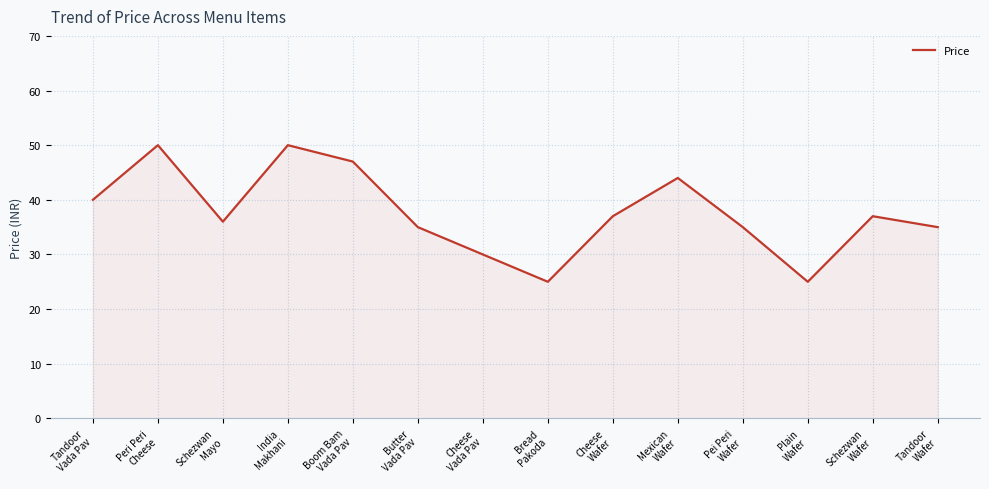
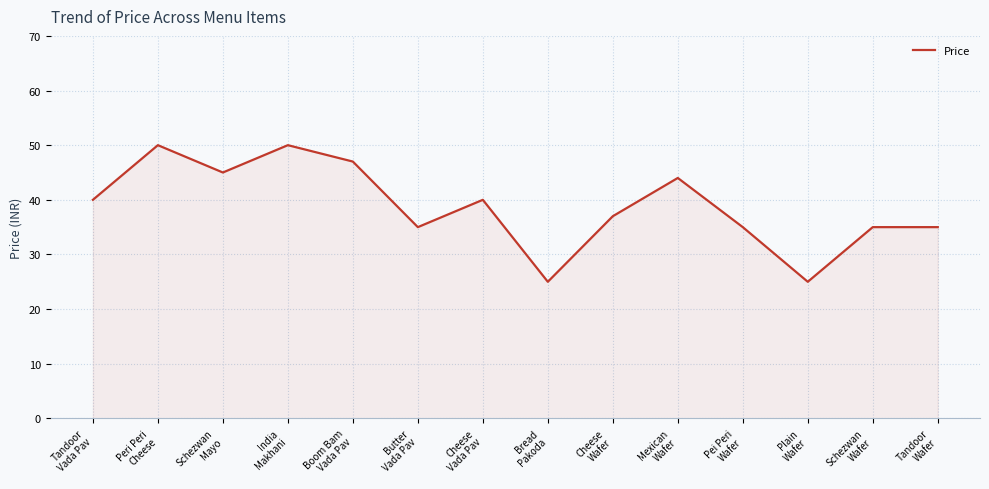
Schezwan Mayo: 36 -> 45
Cheese Vada Pav: 30 -> 40
Schezwan Wafer: 37 -> 35
